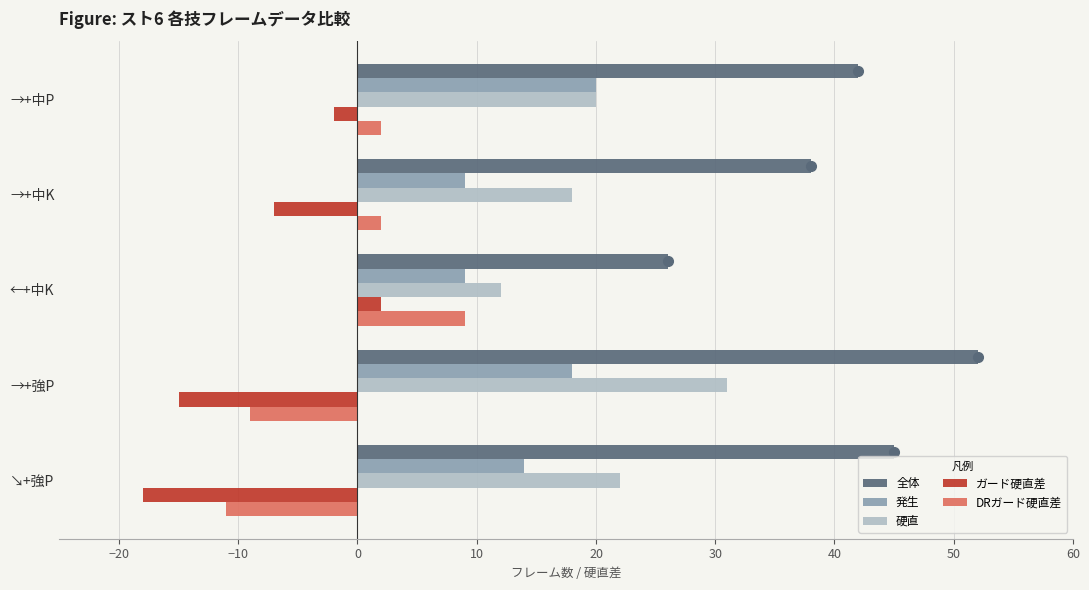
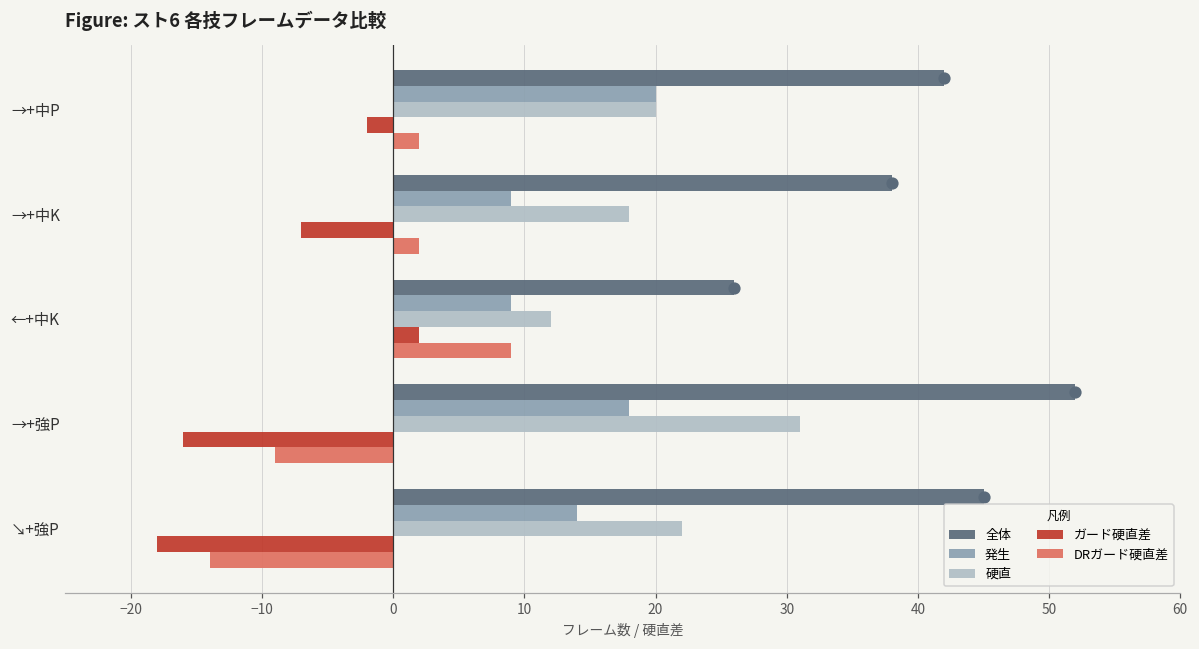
ガード硬直差, →+強P: -15 -> -16
DRガード硬直差, ↘+強P: -11 -> -14
